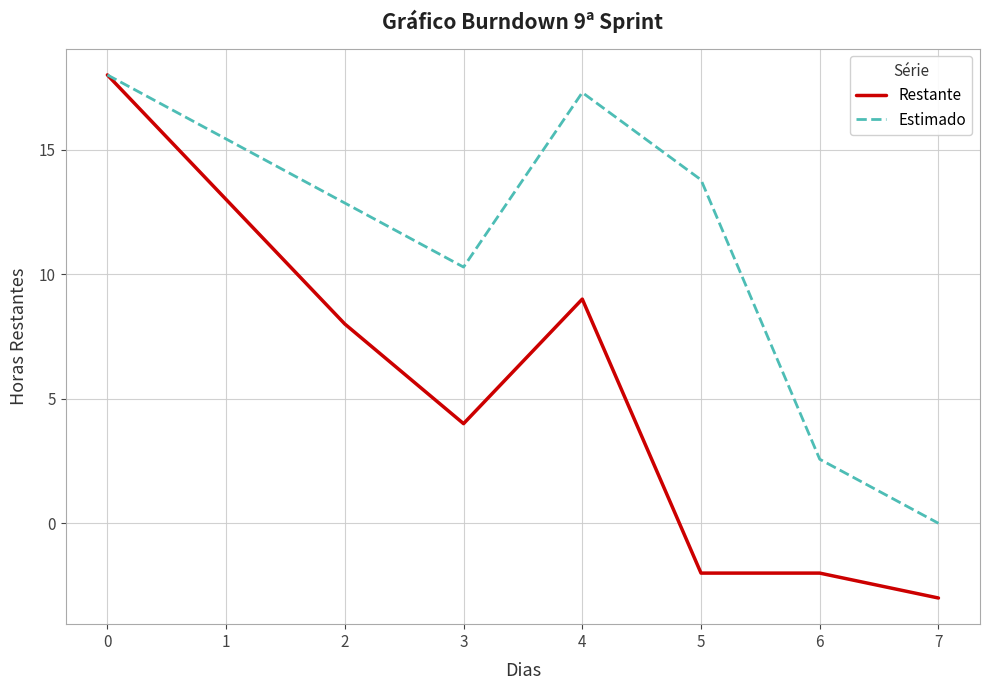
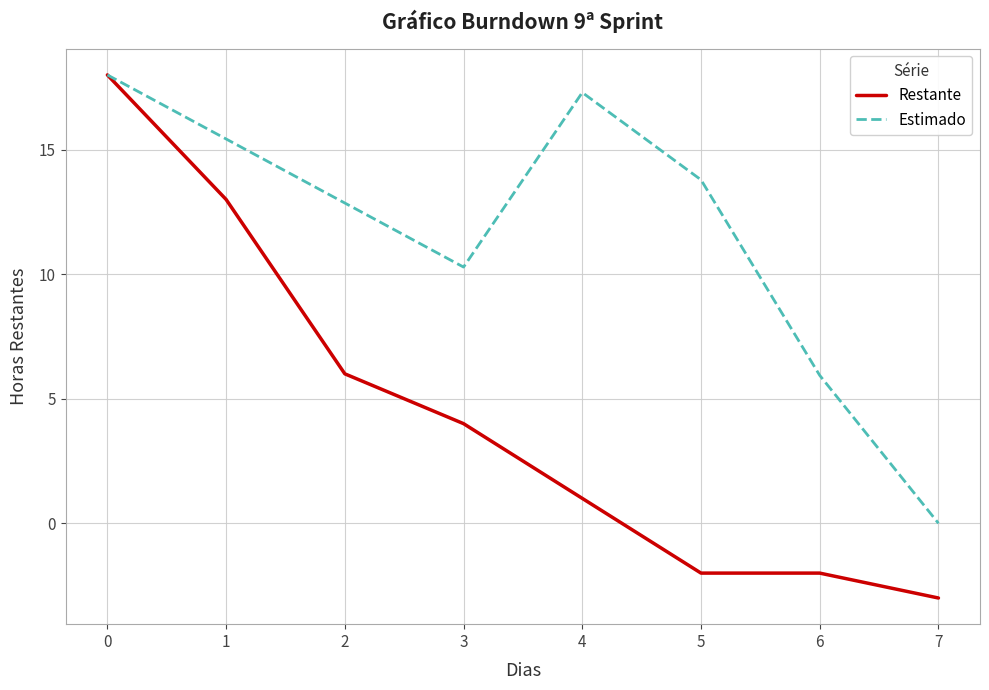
Restante, 2: 8 -> 6
Restante, 4: 9 -> 1
Estimado, 6: 2.6 -> 5.9
